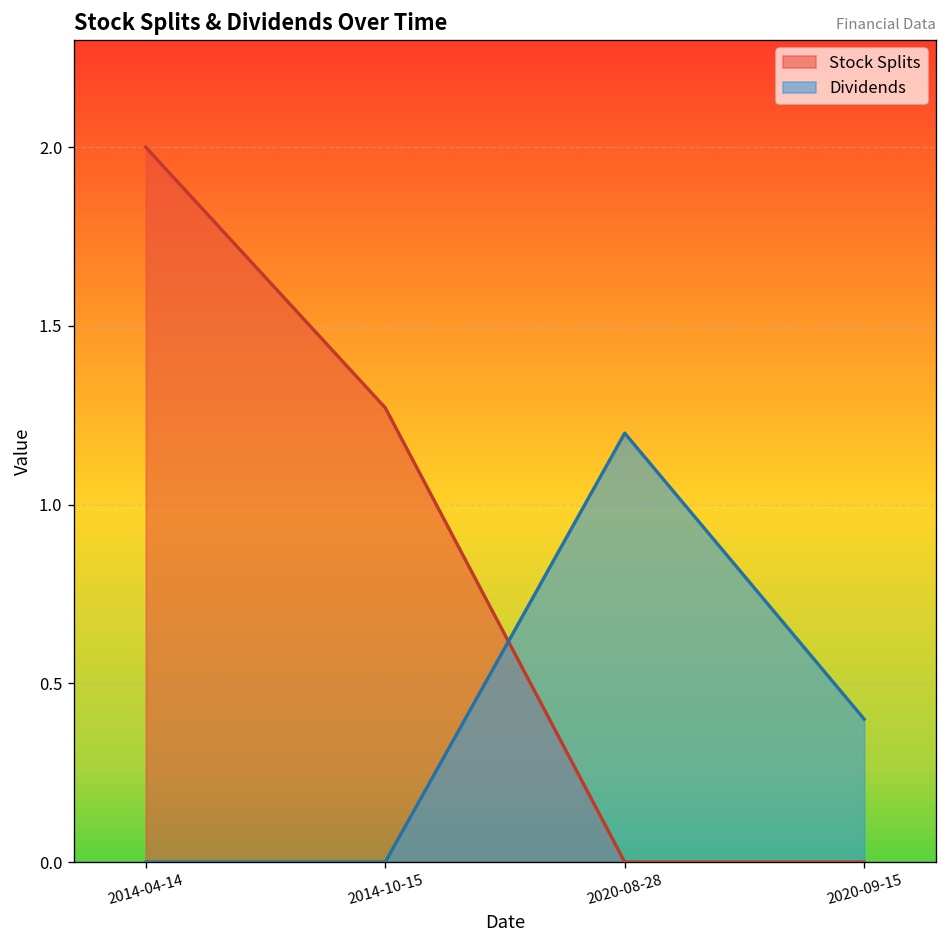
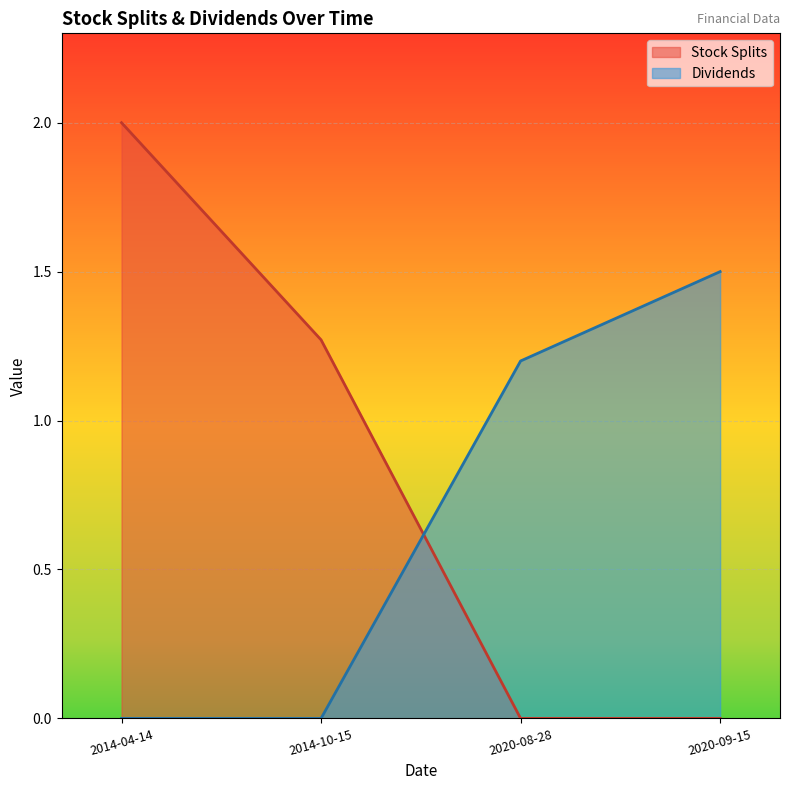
Dividends, 2020-09-15: 0.4 -> 1.5
